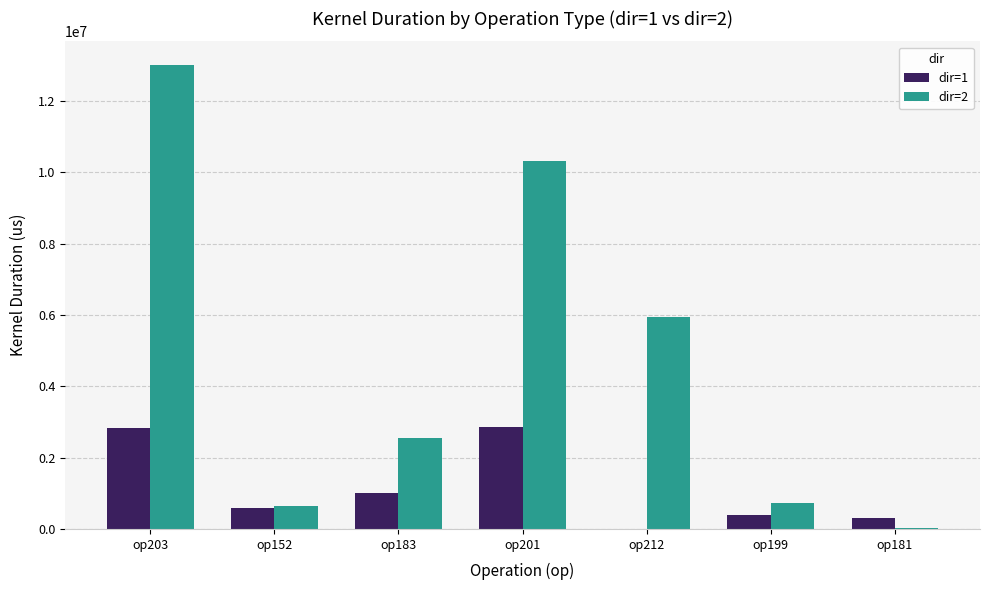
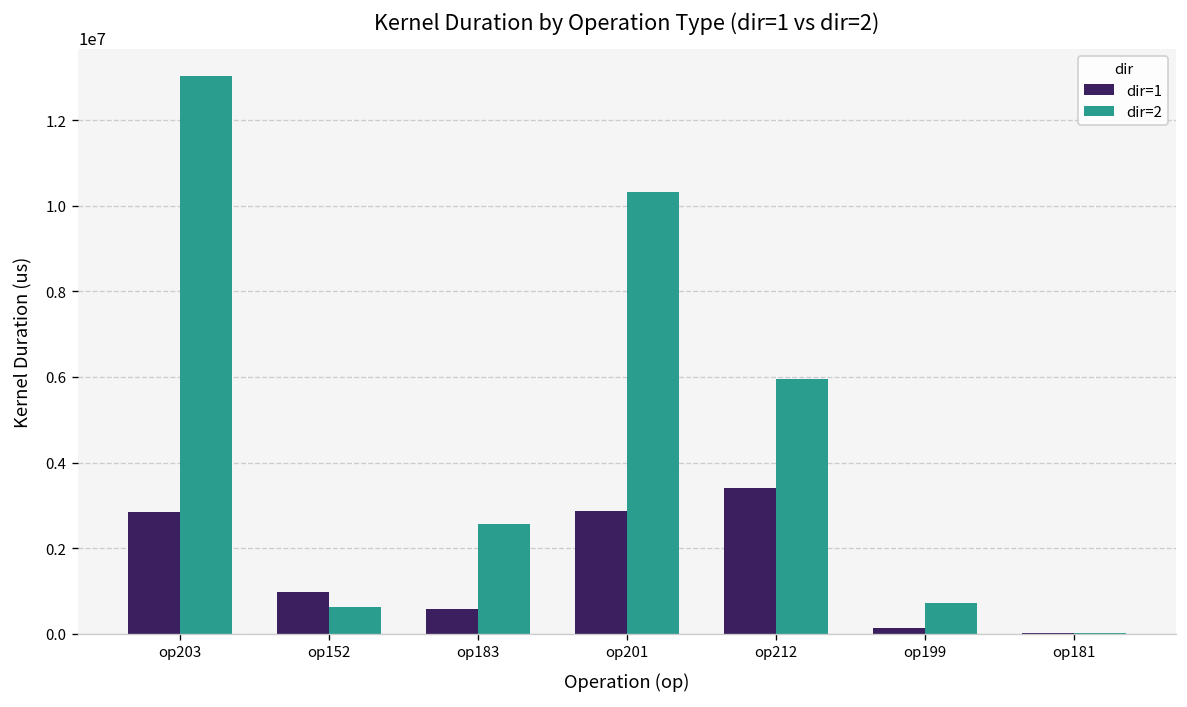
dir=1, op152: 600000 -> 1000000
dir=1, op183: 1000000 -> 600000
dir=1, op212: 0 -> 3400000
dir=1, op199: 400000 -> 100000
dir=1, op181: 300000 -> 0
